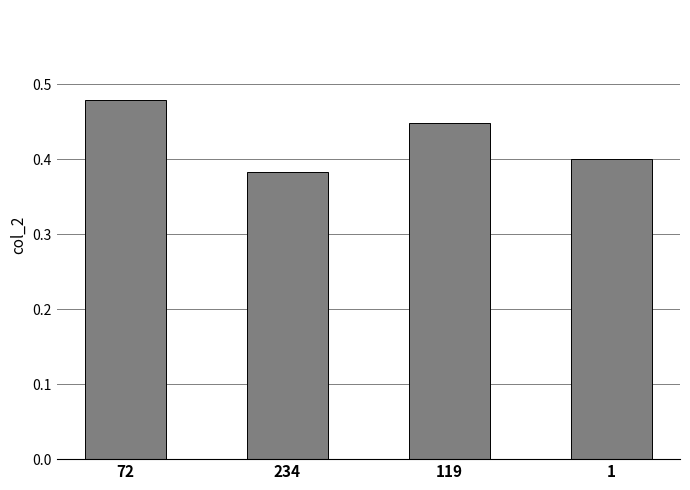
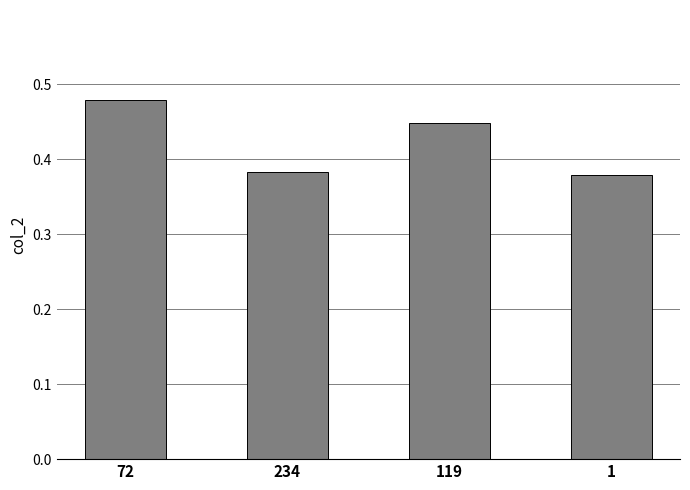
1: 0.40 -> 0.38
